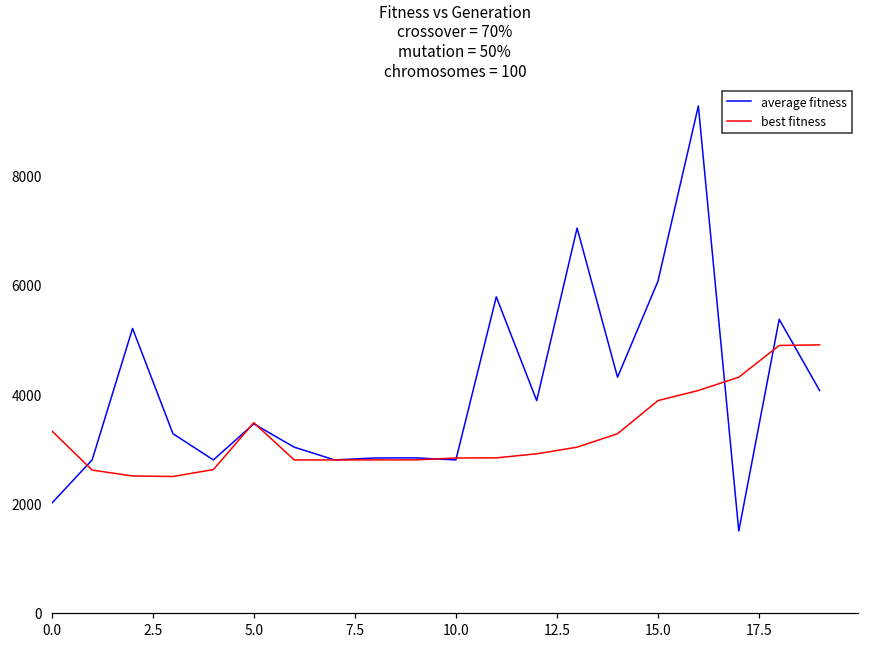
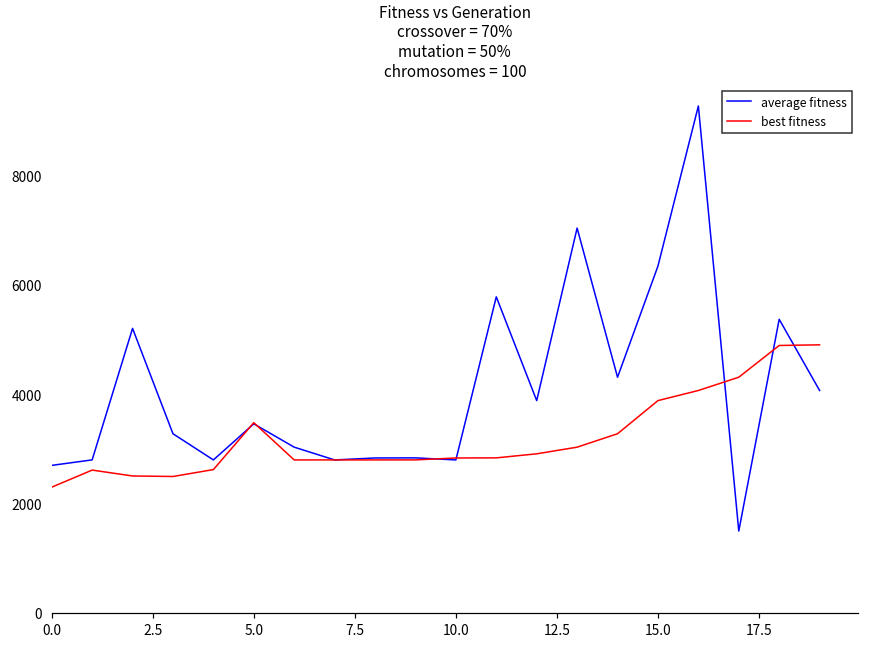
average fitness, 0.0: 2000 -> 2700
best fitness, 0.0: 3300 -> 2300
average fitness, 15.0: 6100 -> 6300
